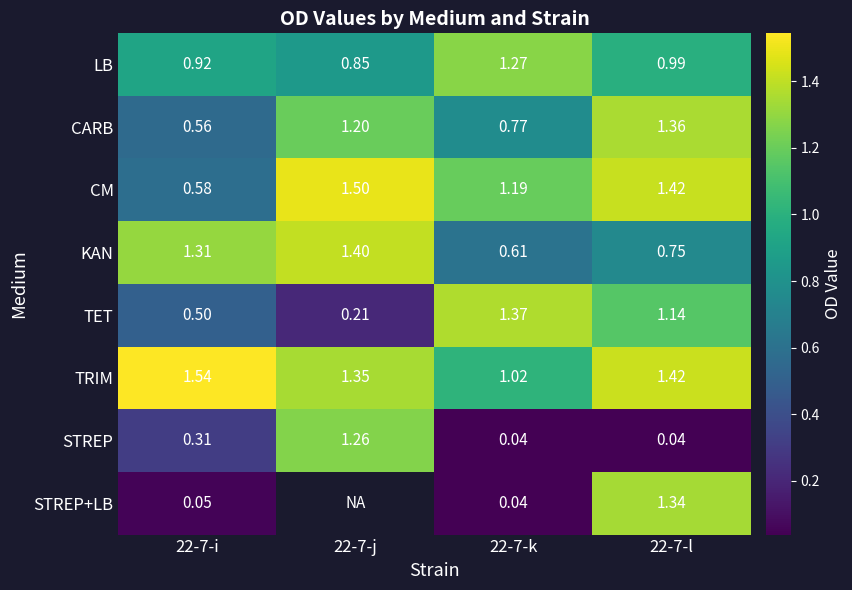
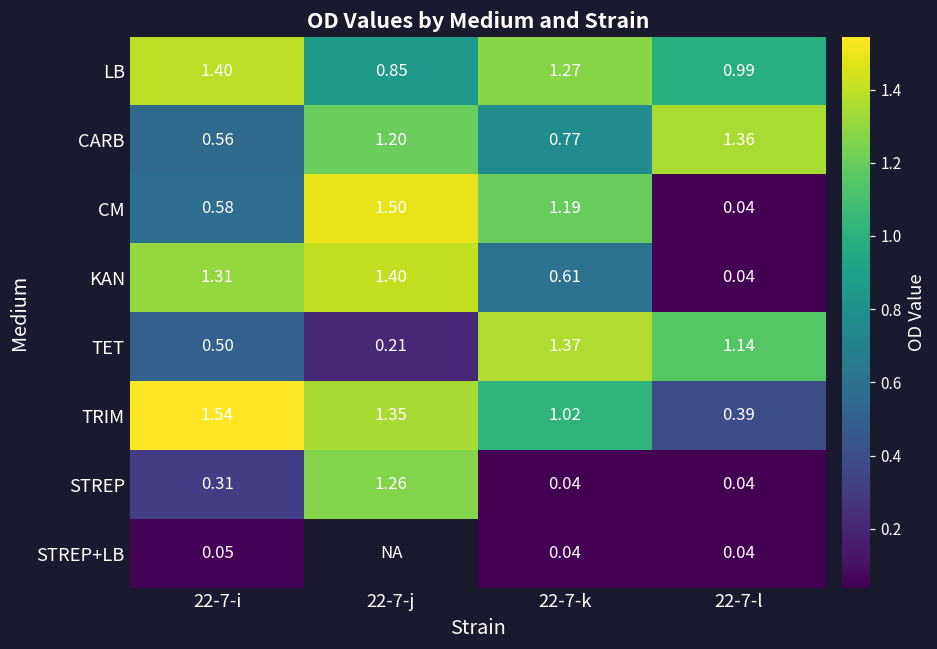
LB, 22-7-i: 0.92 -> 1.40
CM, 22-7-l: 1.42 -> 0.04
KAN, 22-7-l: 0.75 -> 0.04
TRIM, 22-7-l: 1.42 -> 0.39
STREP+LB, 22-7-l: 1.34 -> 0.04
